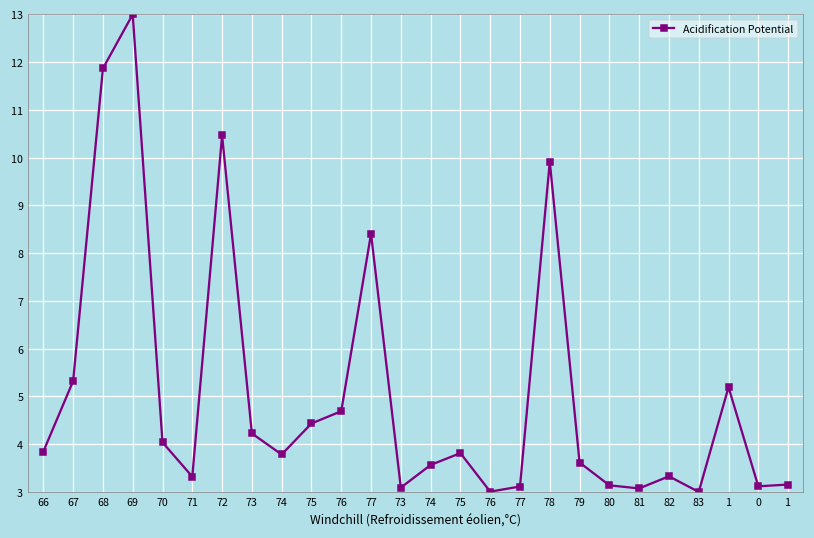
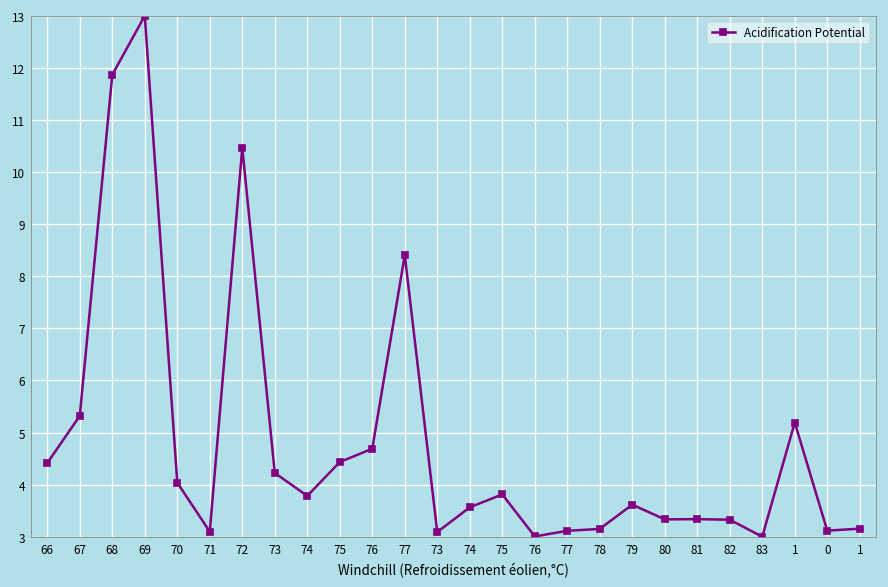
66: 3.8 -> 4.4
71: 3.3 -> 3.1
78: 9.9 -> 3.1
80: 3.1 -> 3.3
81: 3.1 -> 3.3
